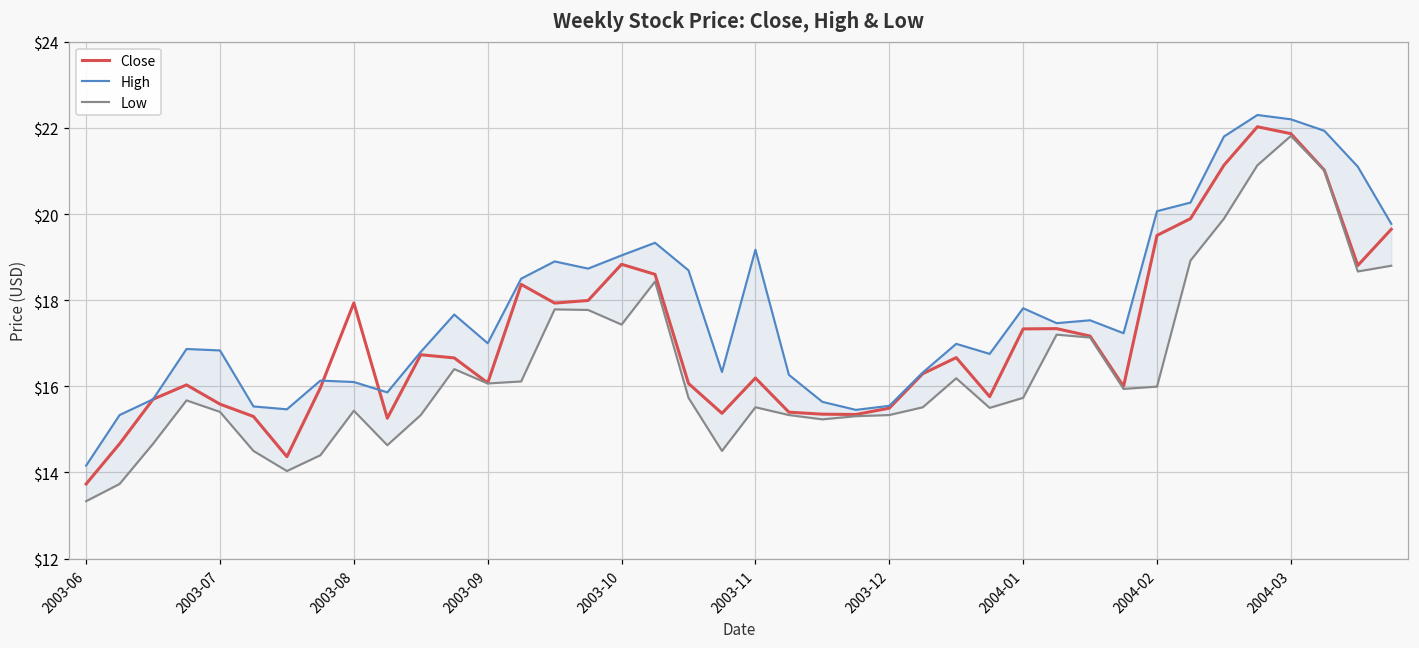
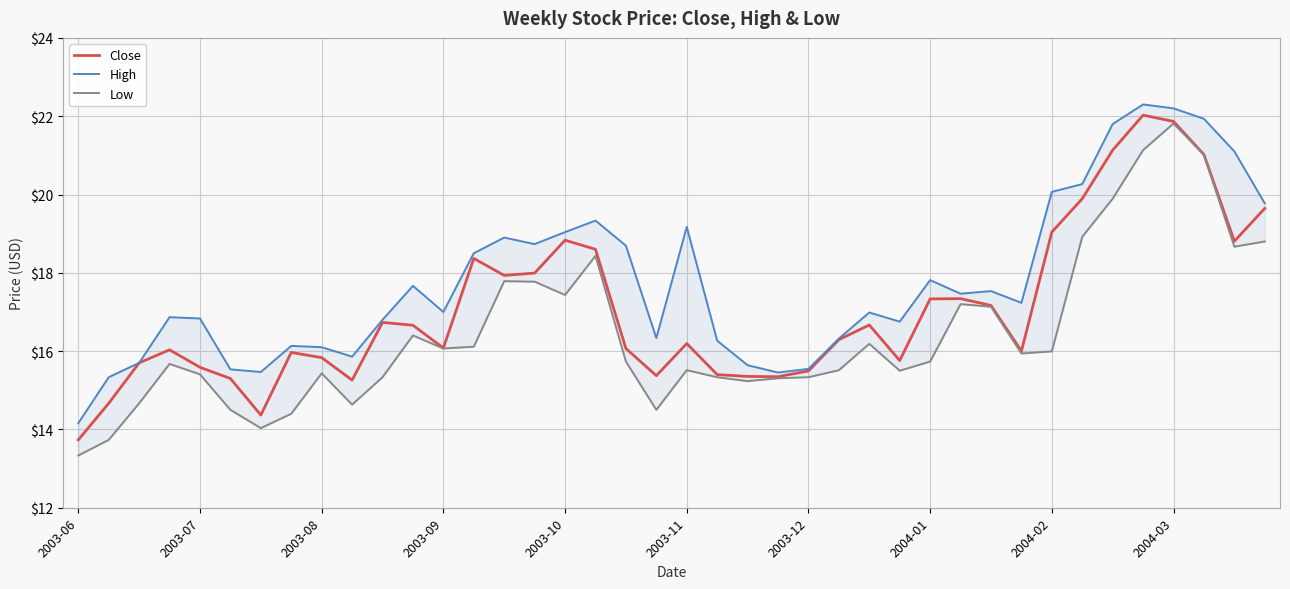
Close, 2003-08: $17.9 -> $15.8
Close, 2004-02: $19.5 -> $19.0
